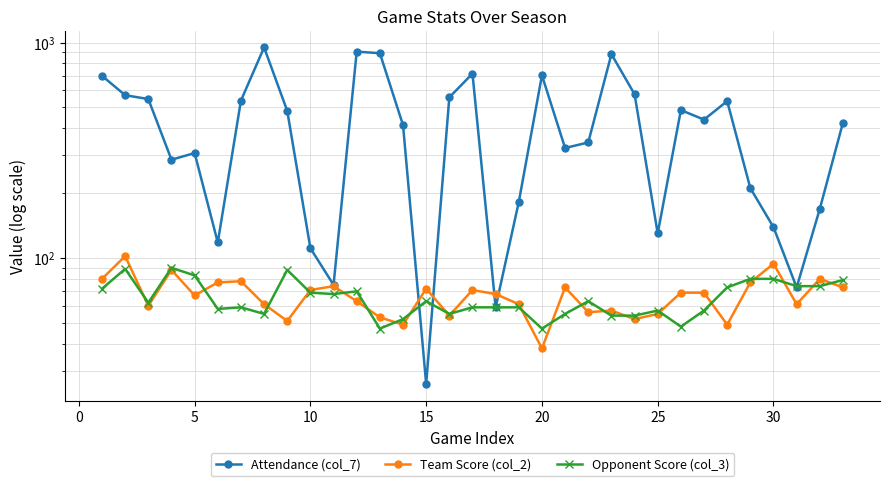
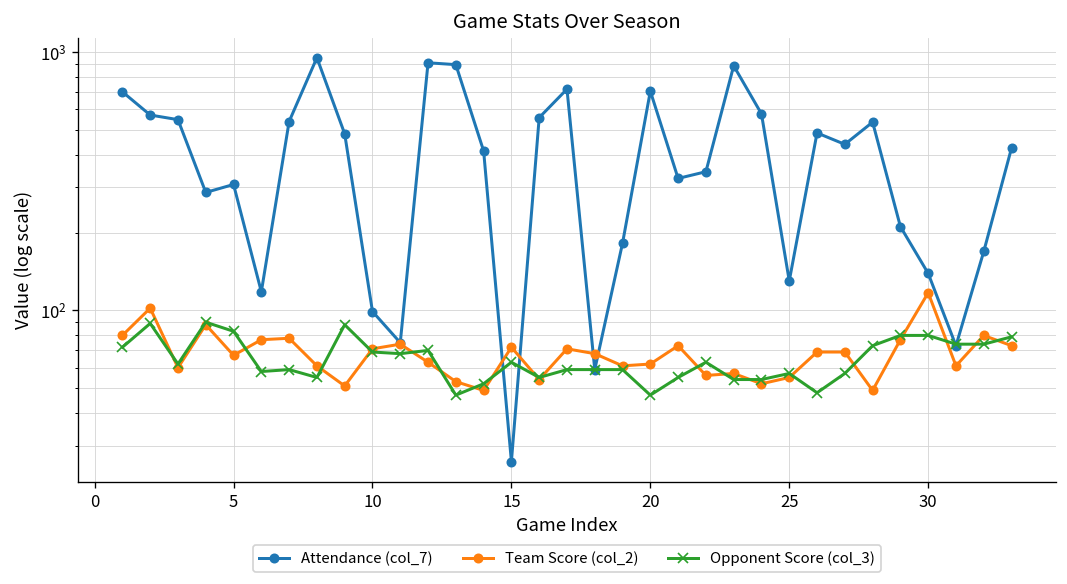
Attendance (col_7), 10: 110 -> 100
Team Score (col_2), 20: 38 -> 62
Team Score (col_2), 30: 90 -> 120
